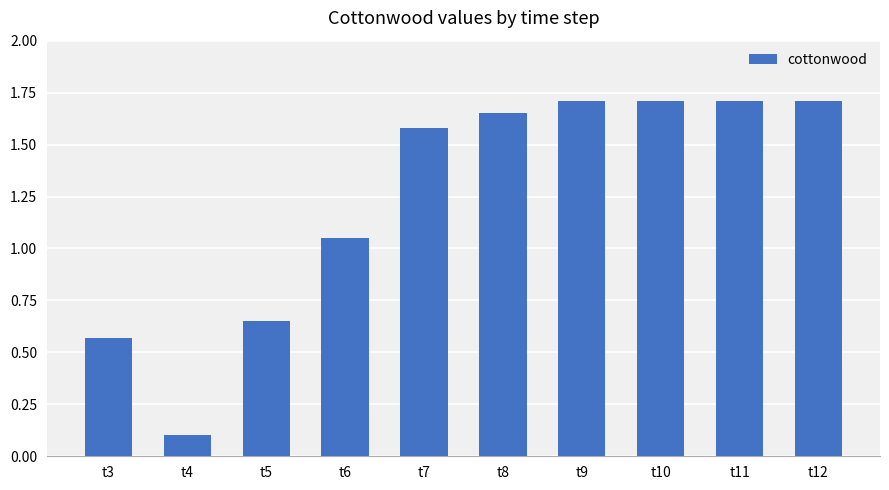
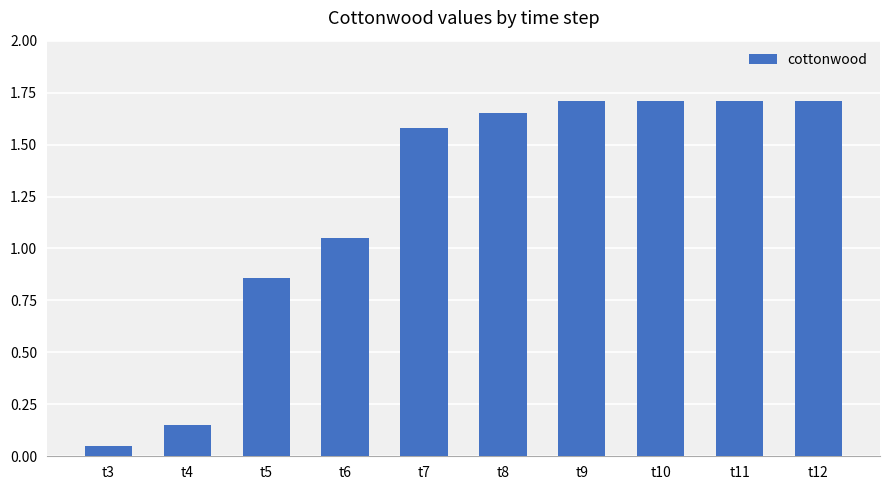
t3: 0.57 -> 0.05
t4: 0.10 -> 0.15
t5: 0.65 -> 0.86
